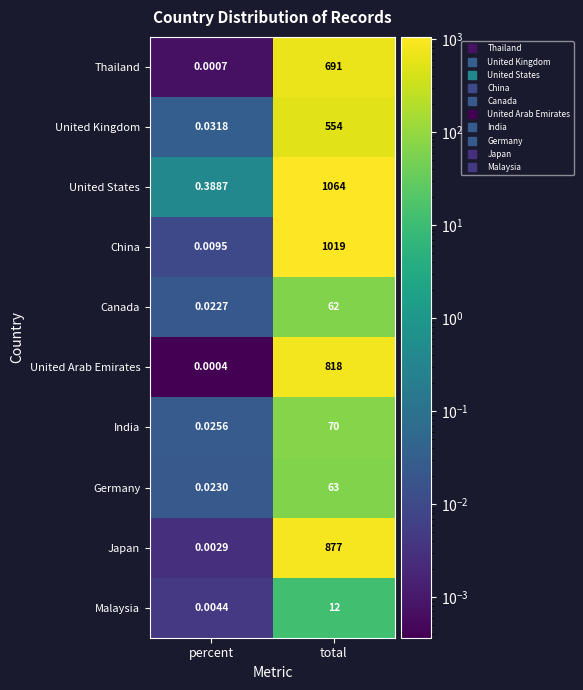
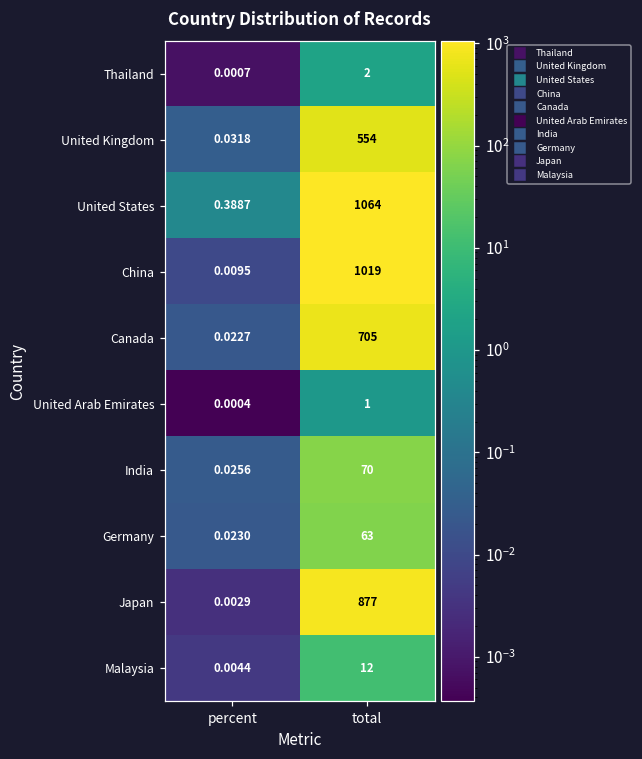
Thailand, total: 691 -> 2
Canada, total: 62 -> 705
United Arab Emirates, total: 818 -> 1
